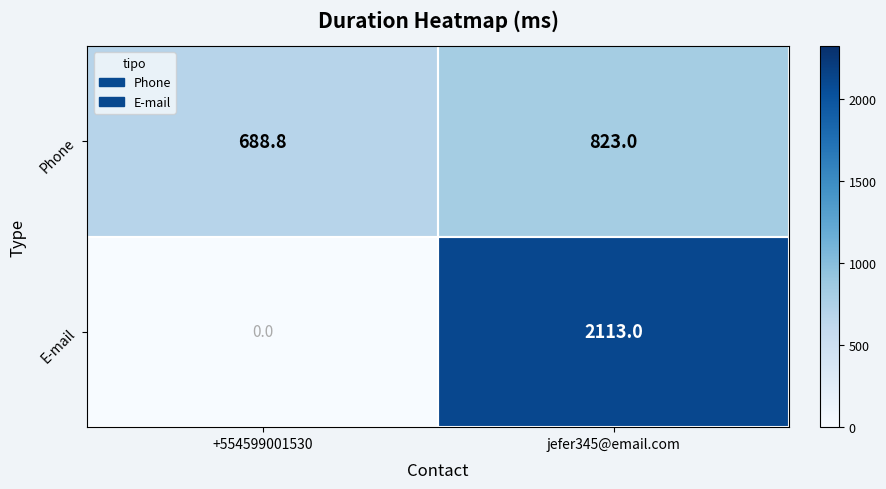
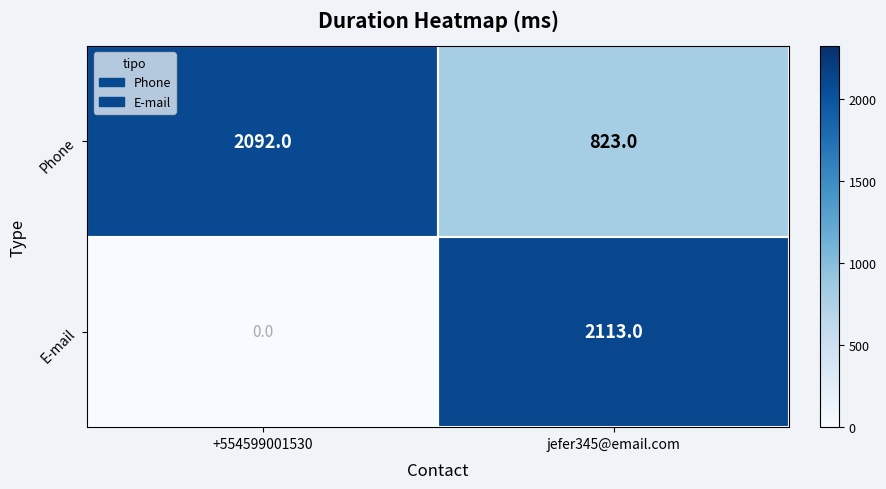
Phone, +554599001530: 688.8 -> 2092.0
